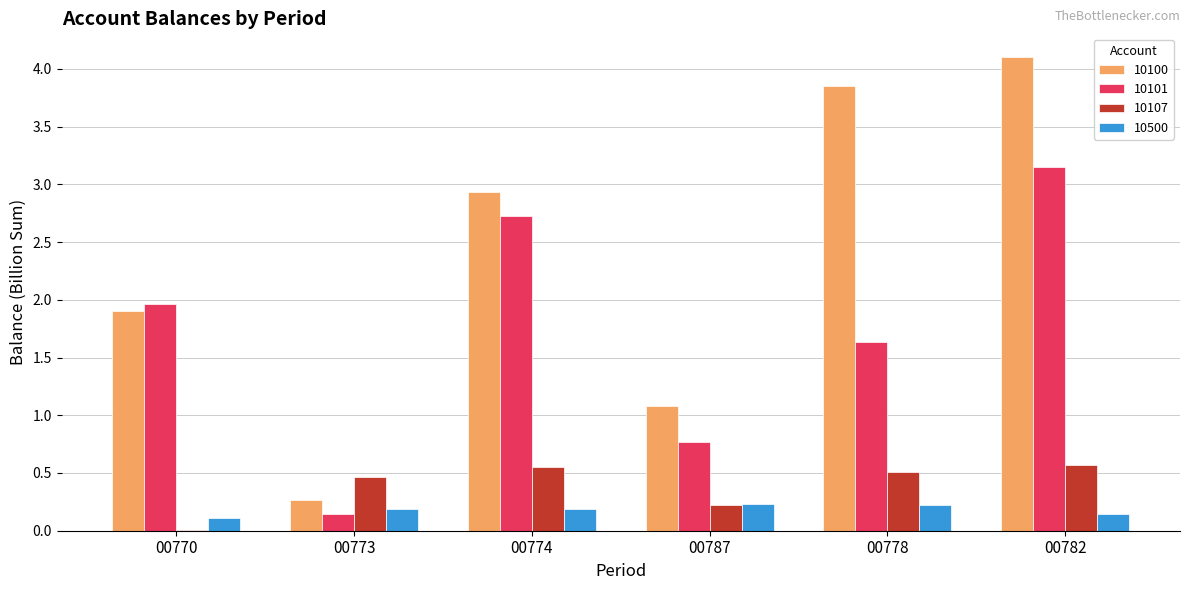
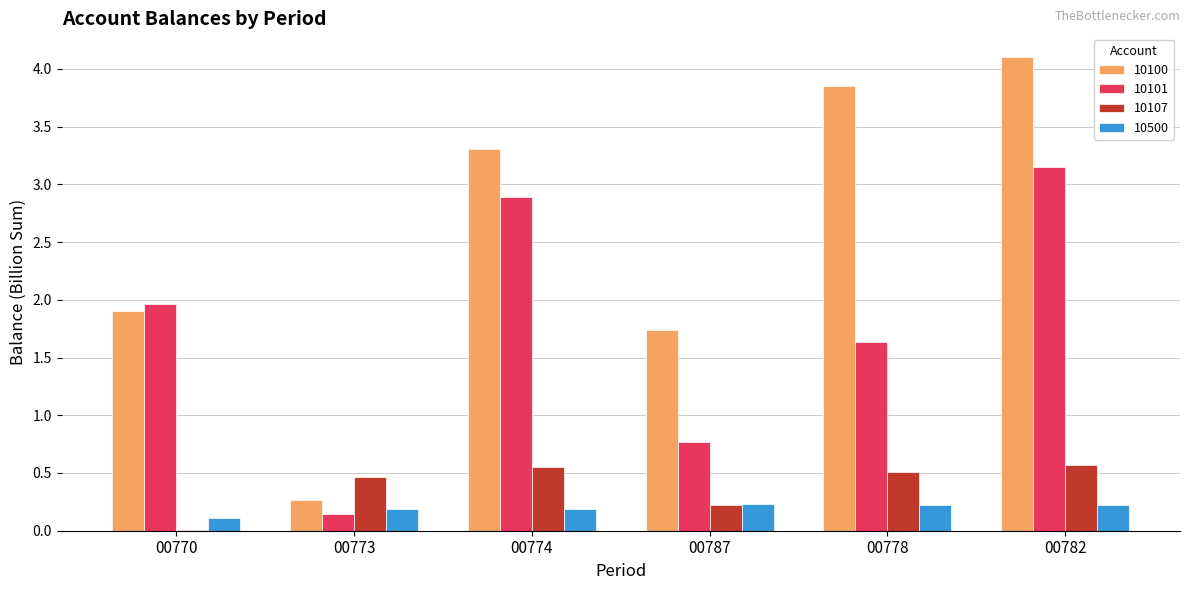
10100, 00774: 2.93 -> 3.31
10101, 00774: 2.73 -> 2.89
10100, 00787: 1.08 -> 1.74
10500, 00782: 0.14 -> 0.22
